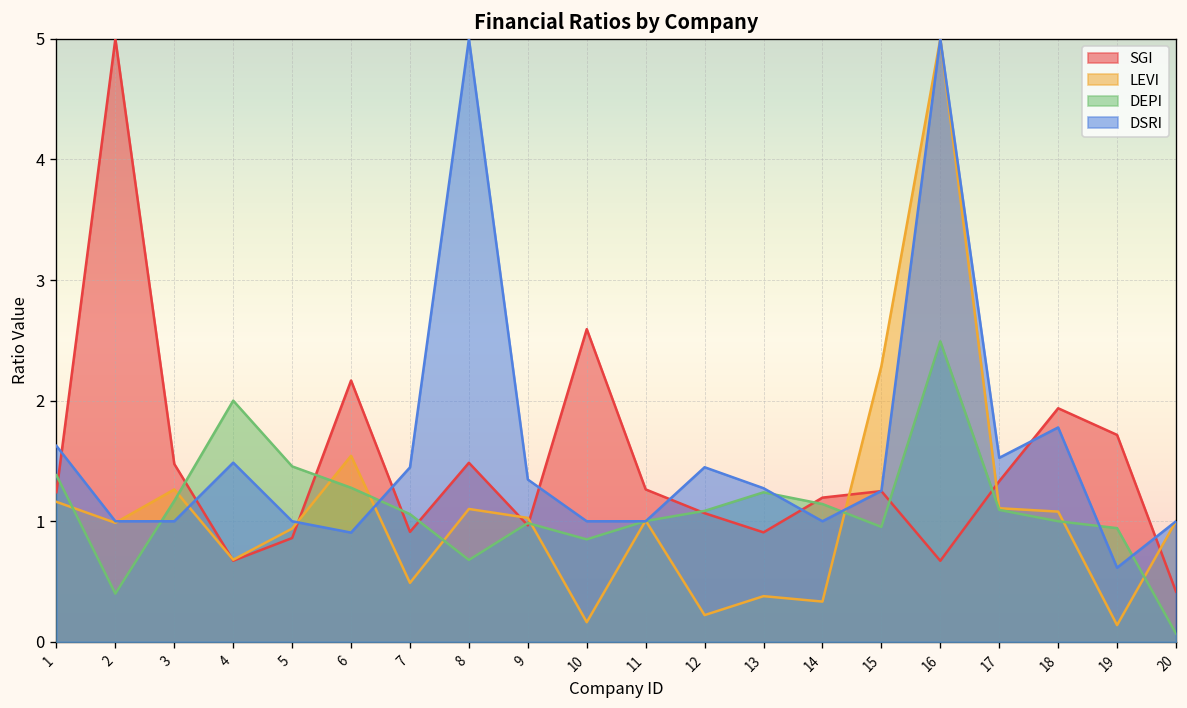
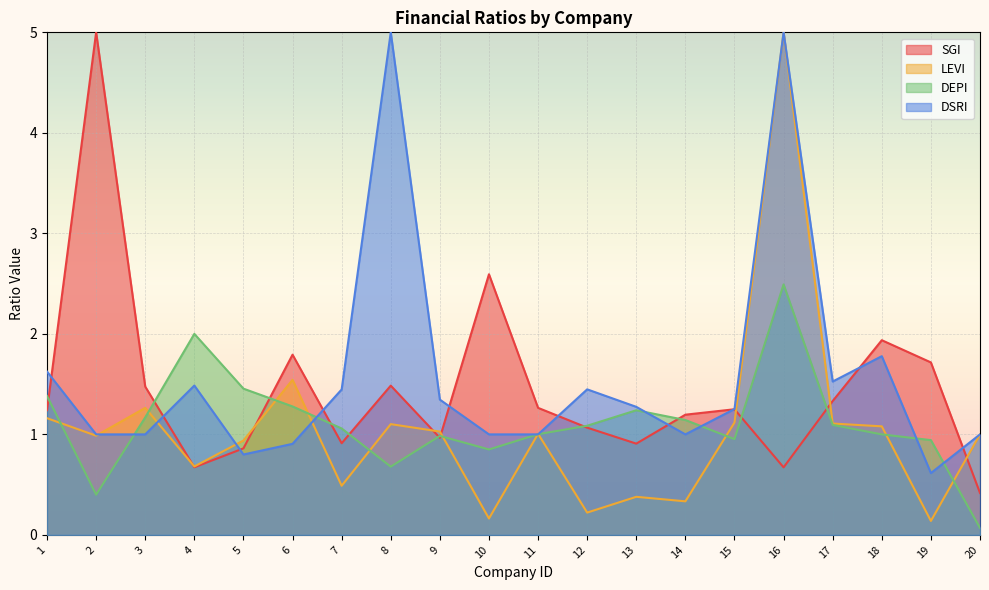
DSRI, 5: 1.0 -> 0.8
SGI, 6: 2.17 -> 1.79
LEVI, 15: 2.29 -> 1.12
